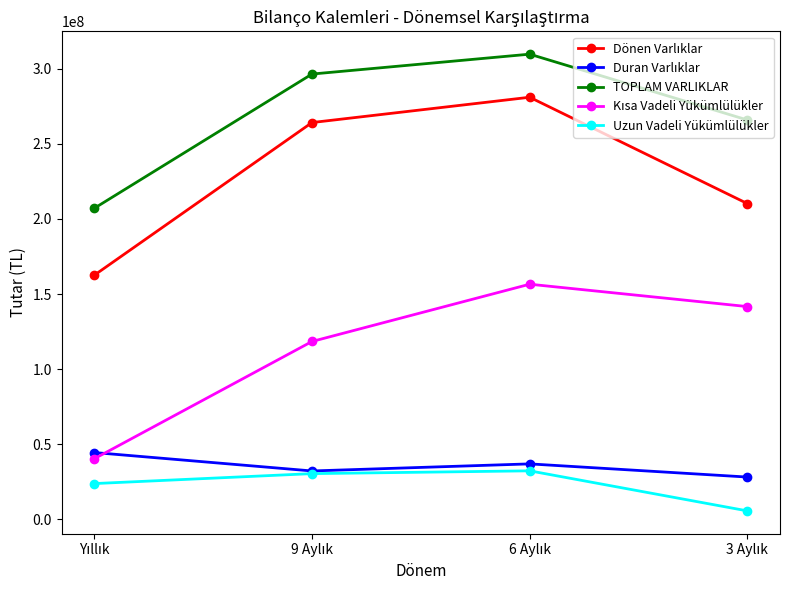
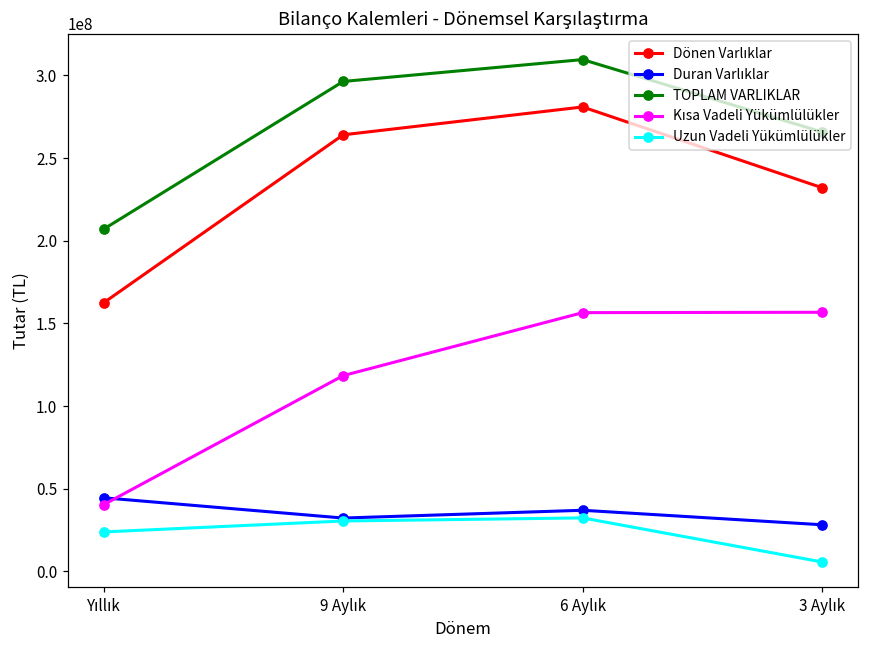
Dönen Varlıklar, 3 Aylık: 210000000 -> 232000000
Kısa Vadeli Yükümlülükler, 3 Aylık: 142000000 -> 157000000
